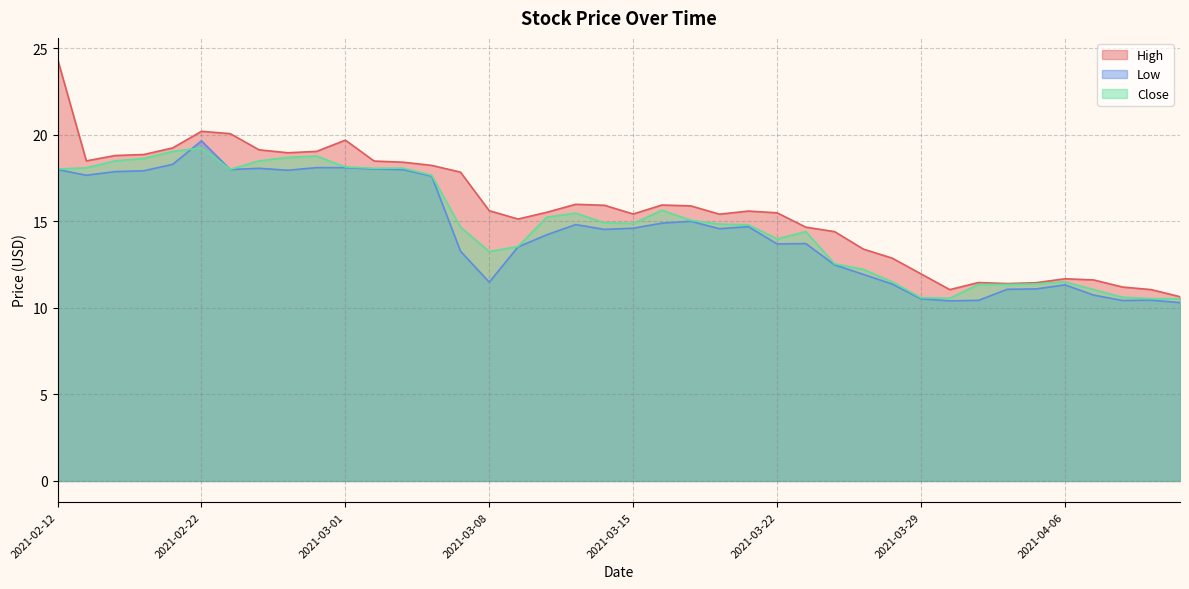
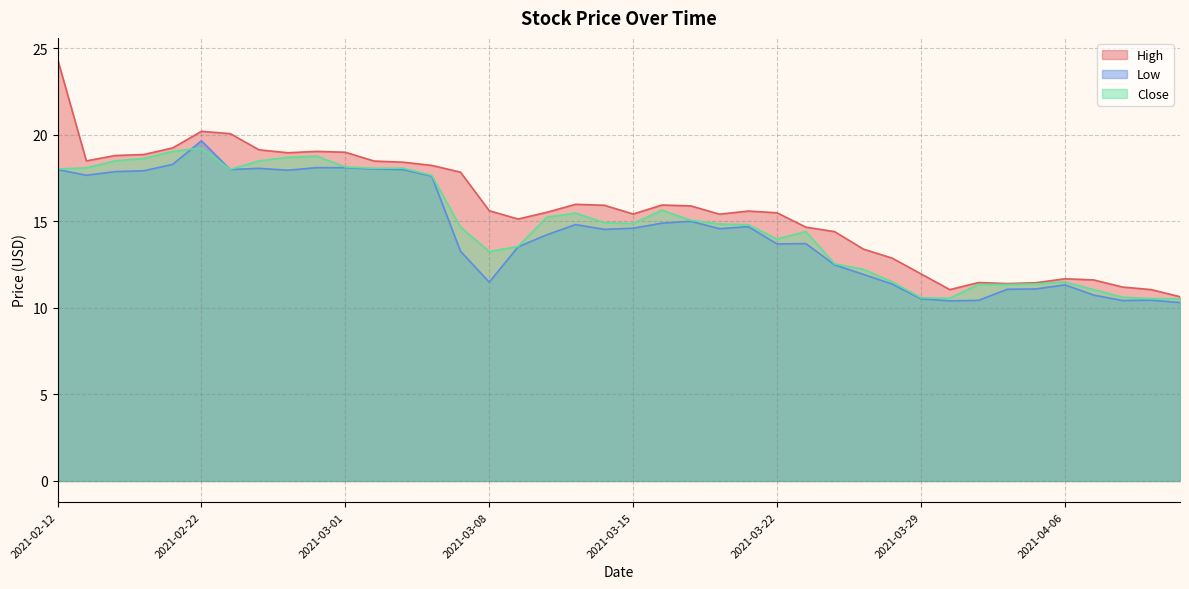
High, 2021-03-01: 19.7 -> 19.0
